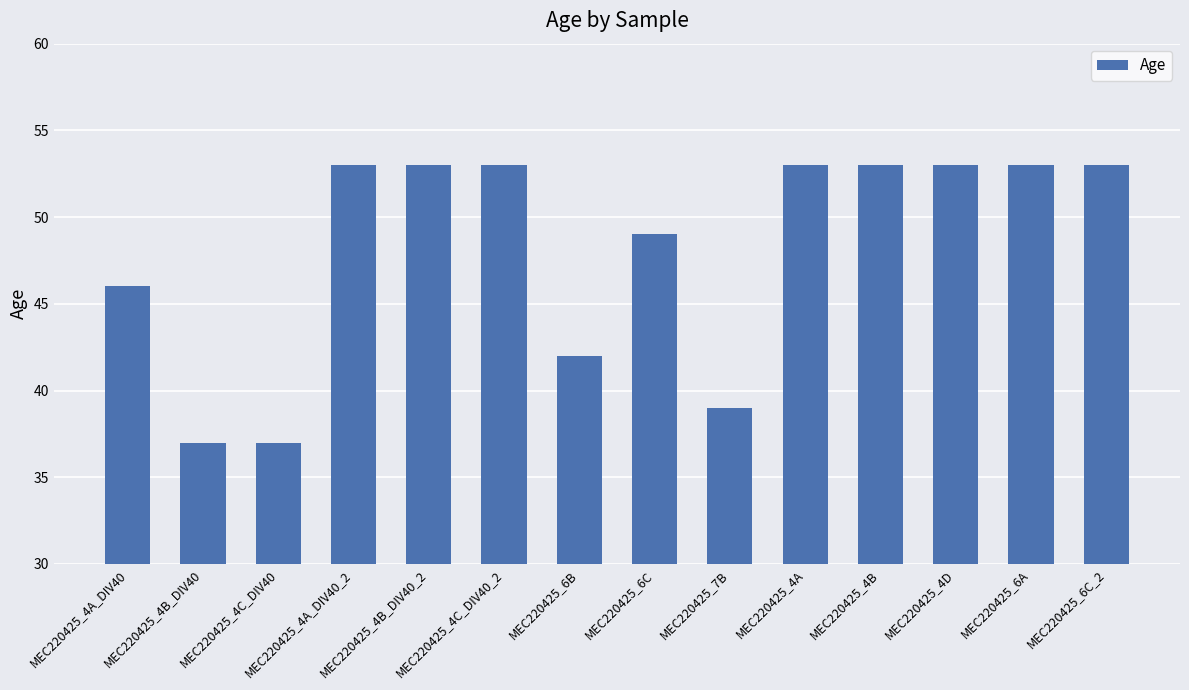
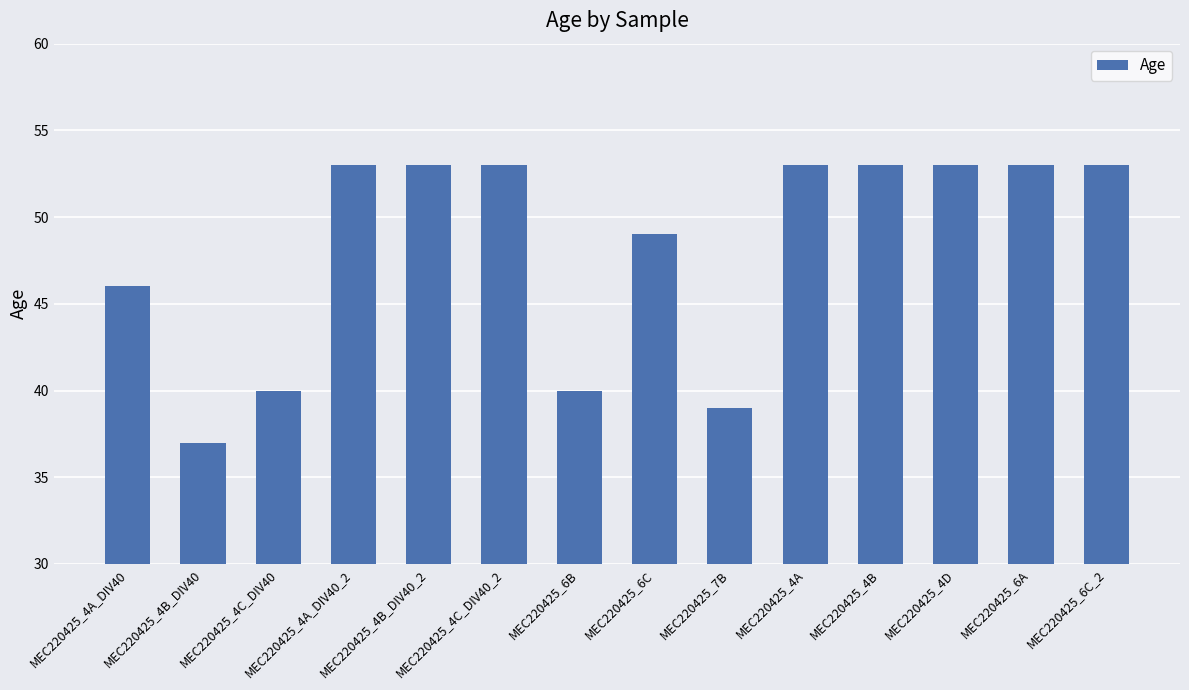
MEC220425_4C_DIV40: 37 -> 40
MEC220425_6B: 42 -> 40
